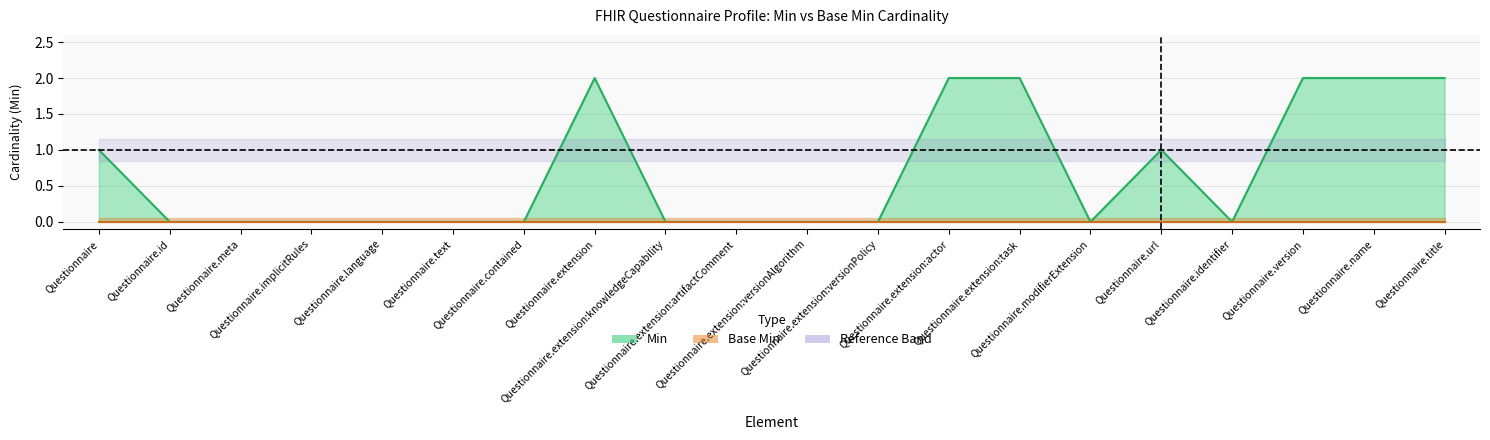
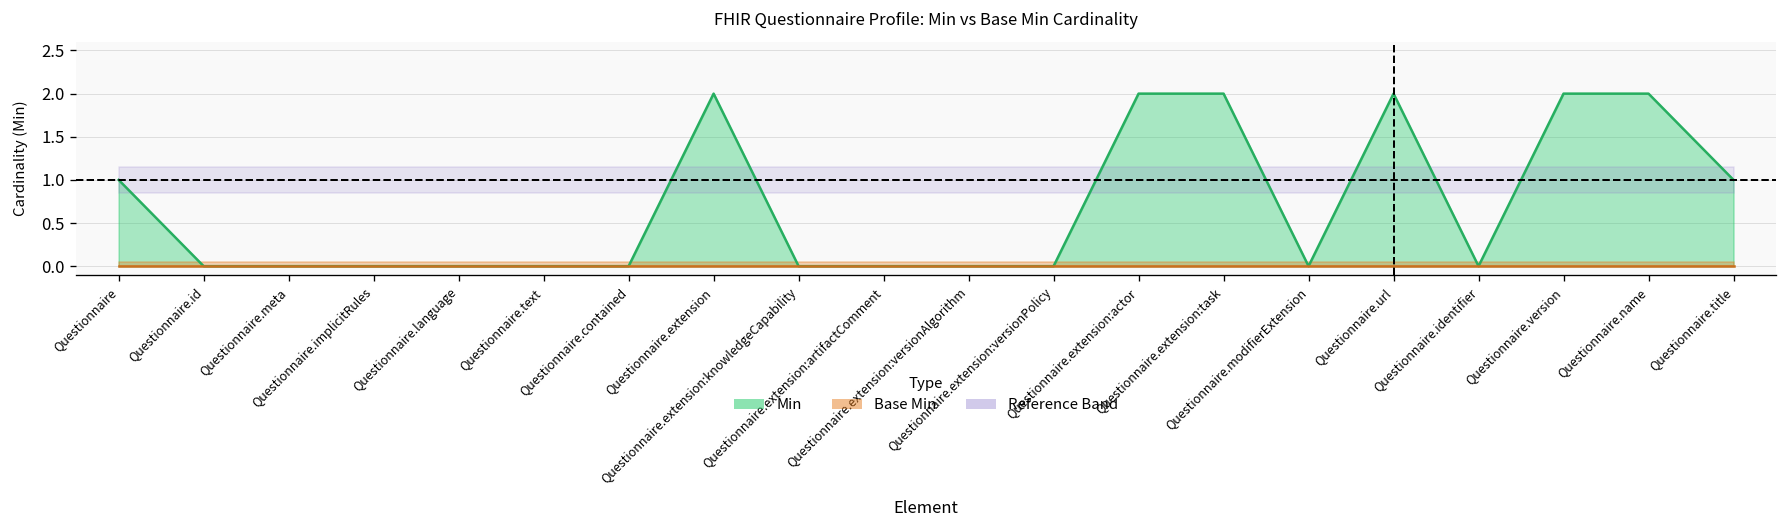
Min, Questionnaire.url: 1 -> 2
Min, Questionnaire.title: 2 -> 1
